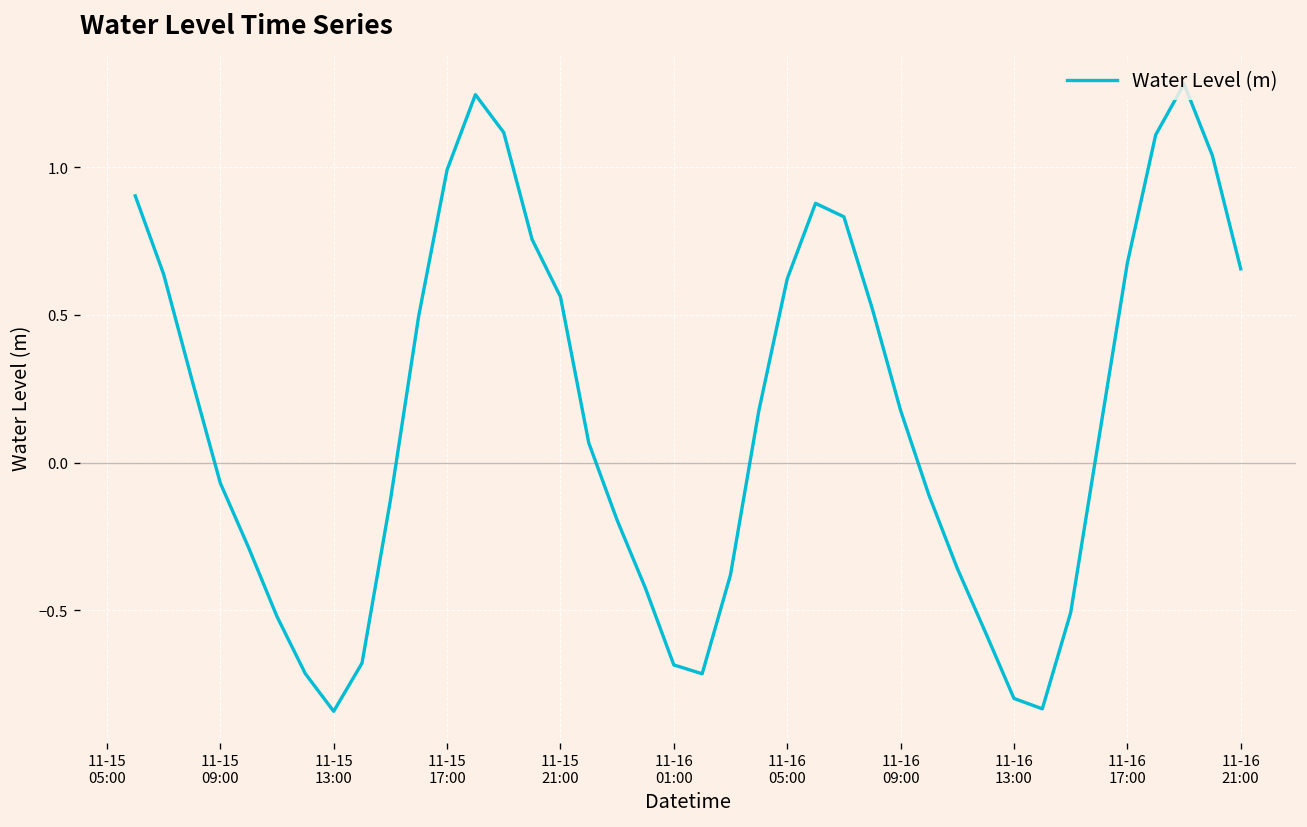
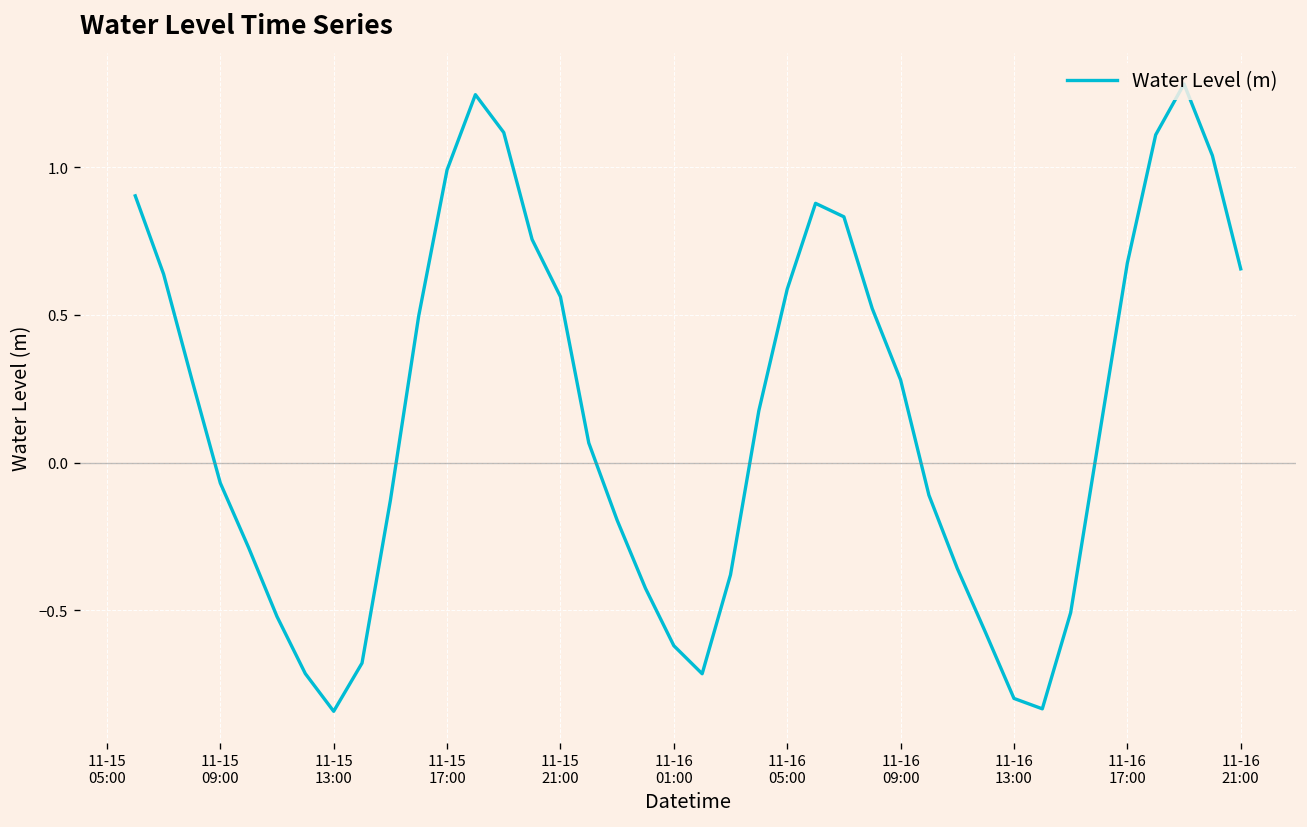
11-16 01:00: -0.69 -> -0.62
11-16 05:00: 0.62 -> 0.59
11-16 09:00: 0.18 -> 0.28
